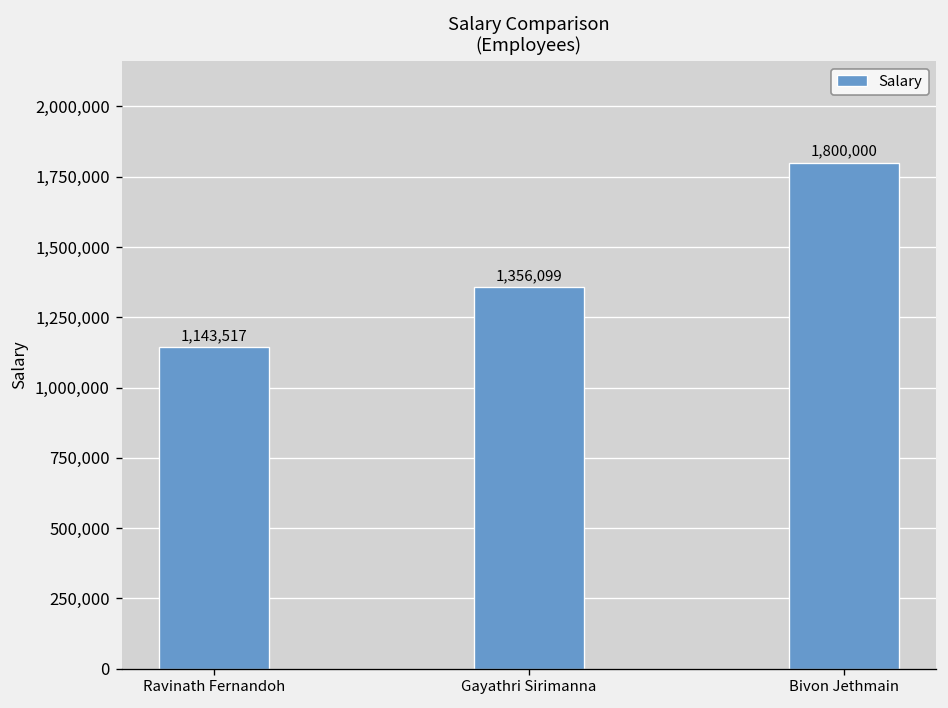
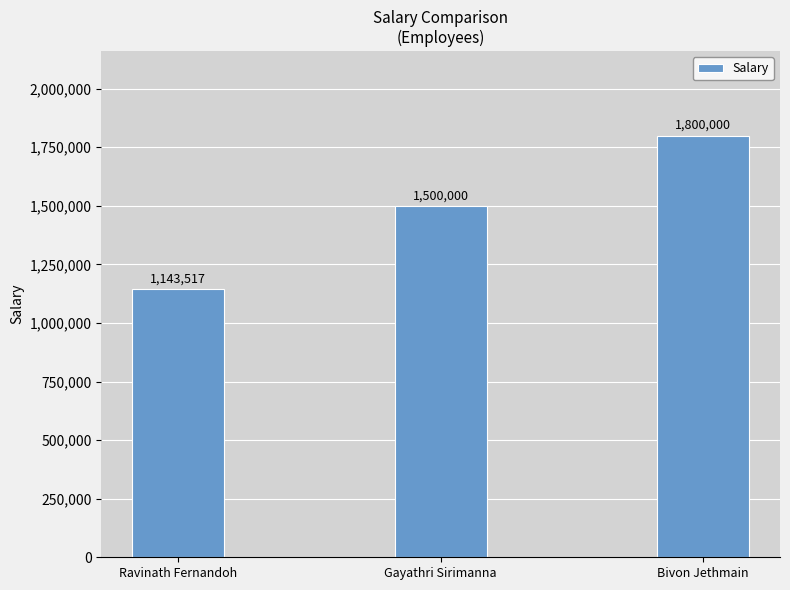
Gayathri Sirimanna: 1,356,099 -> 1,500,000
